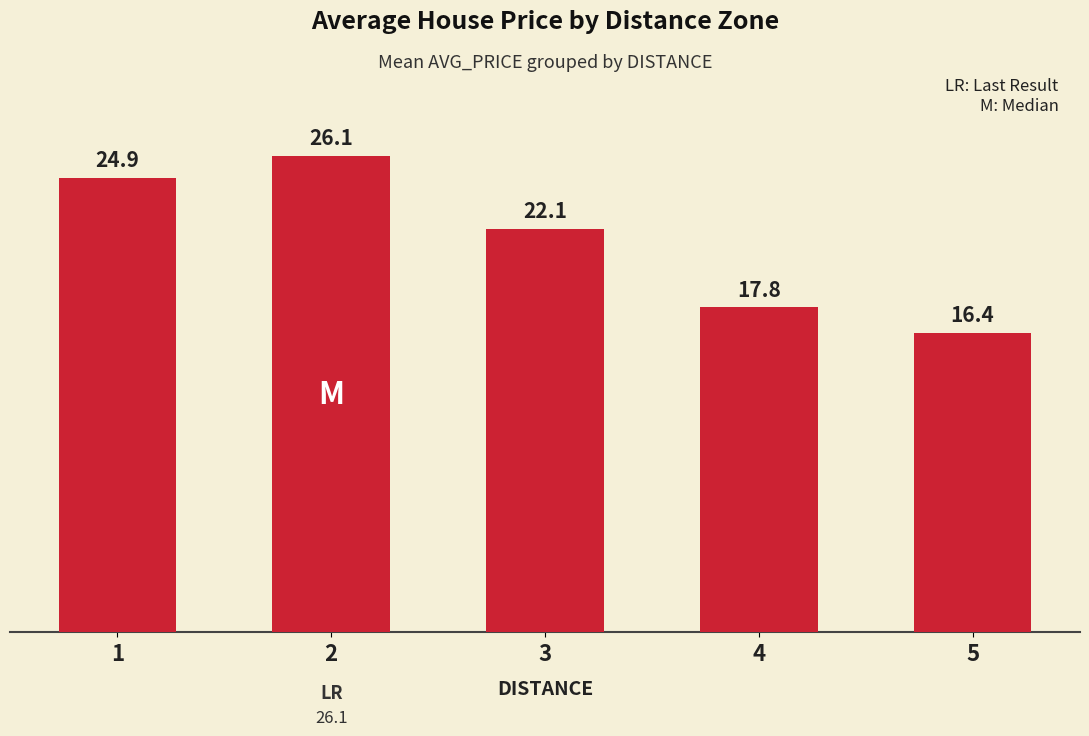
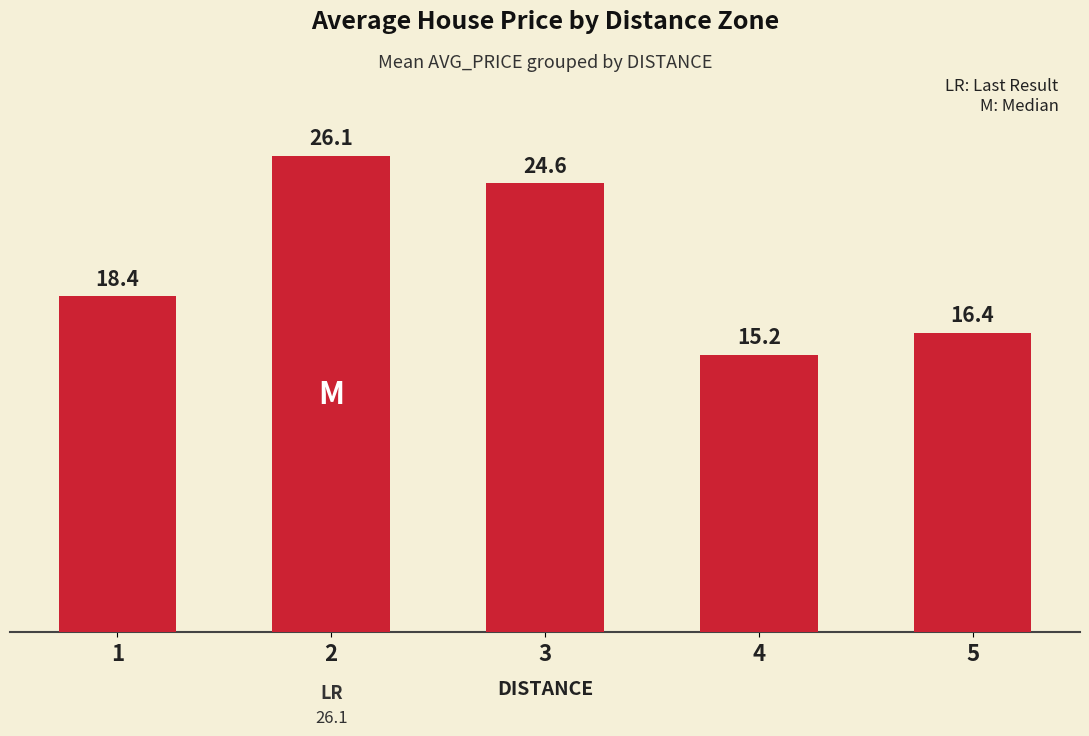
1: 24.9 -> 18.4
3: 22.1 -> 24.6
4: 17.8 -> 15.2
